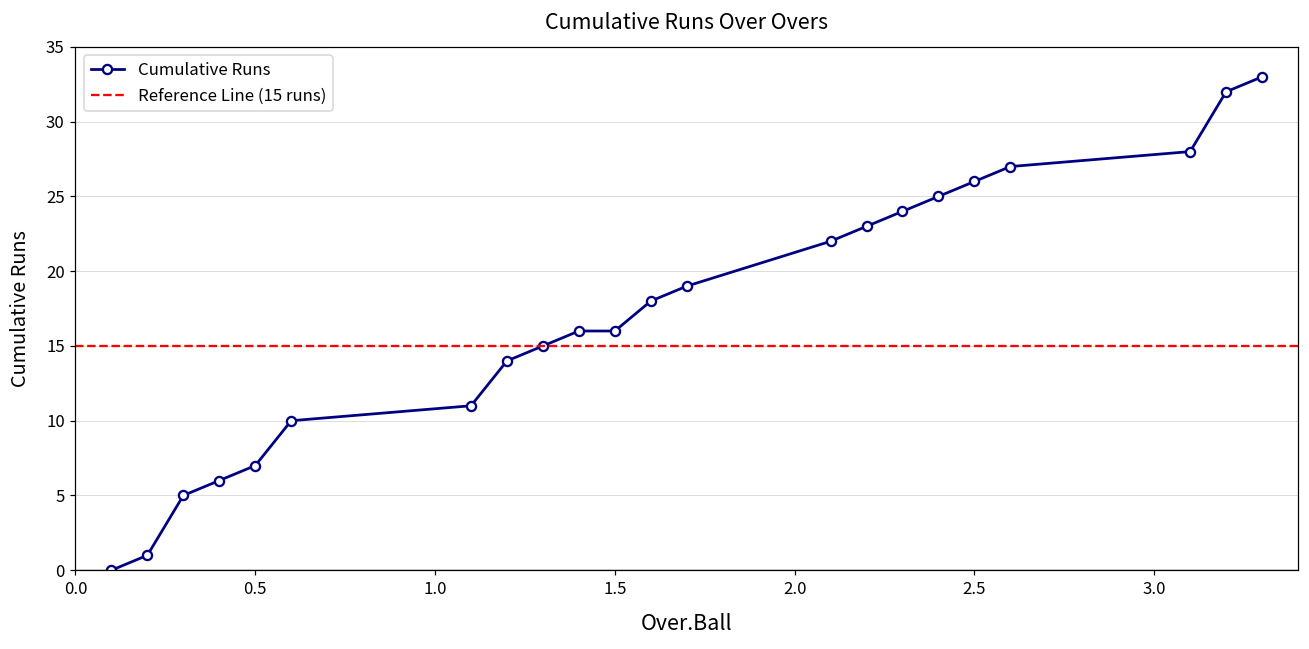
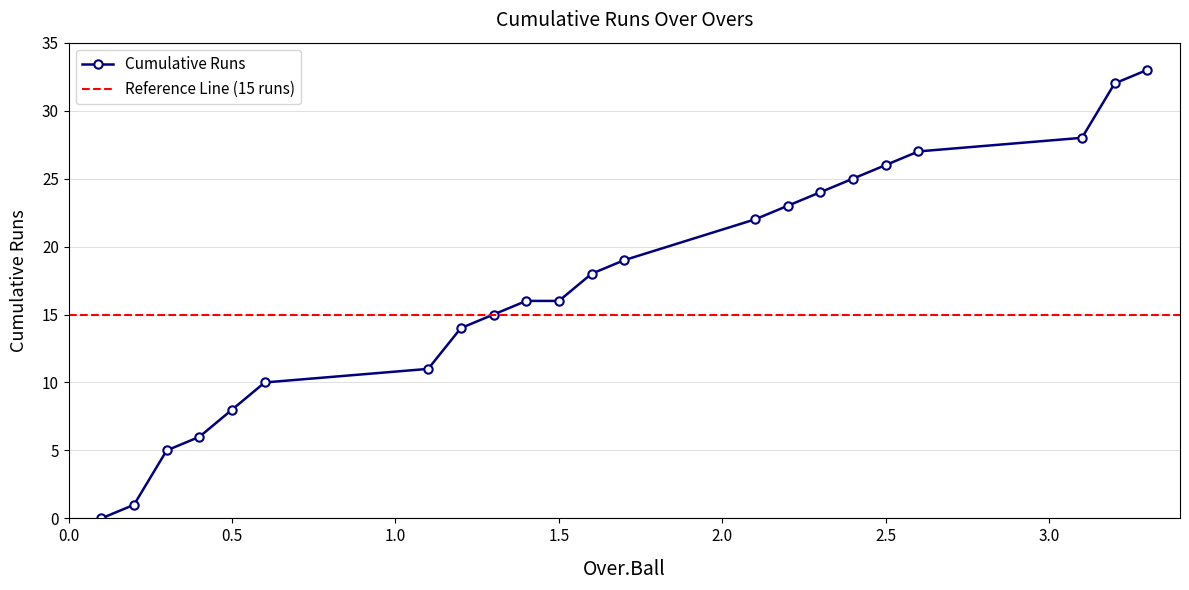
0.5: 7 -> 8
